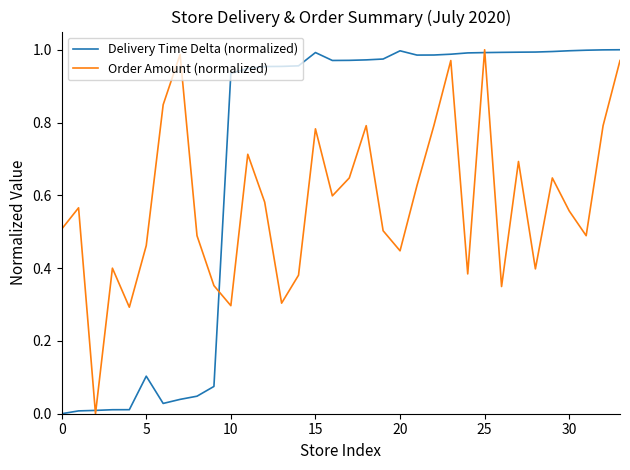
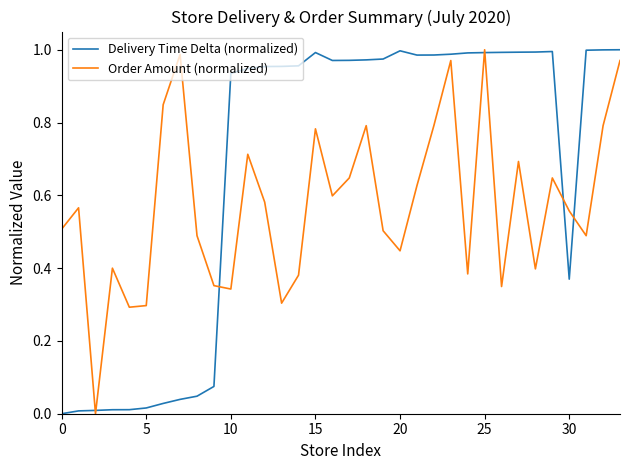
Delivery Time Delta (normalized), 5: 0.10 -> 0.02
Order Amount (normalized), 5: 0.46 -> 0.30
Order Amount (normalized), 10: 0.30 -> 0.34
Delivery Time Delta (normalized), 30: 1.00 -> 0.37
